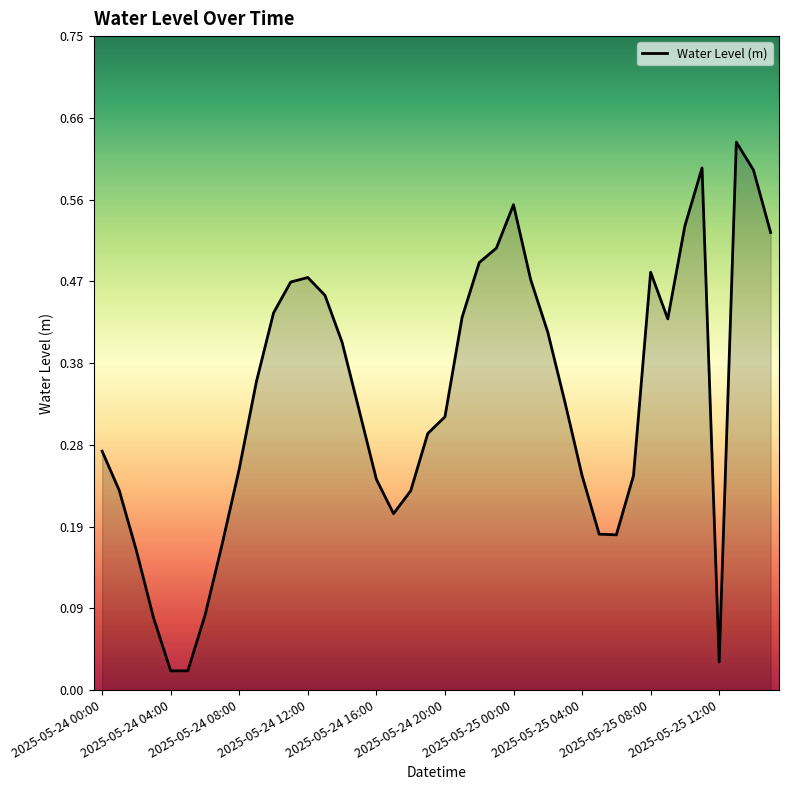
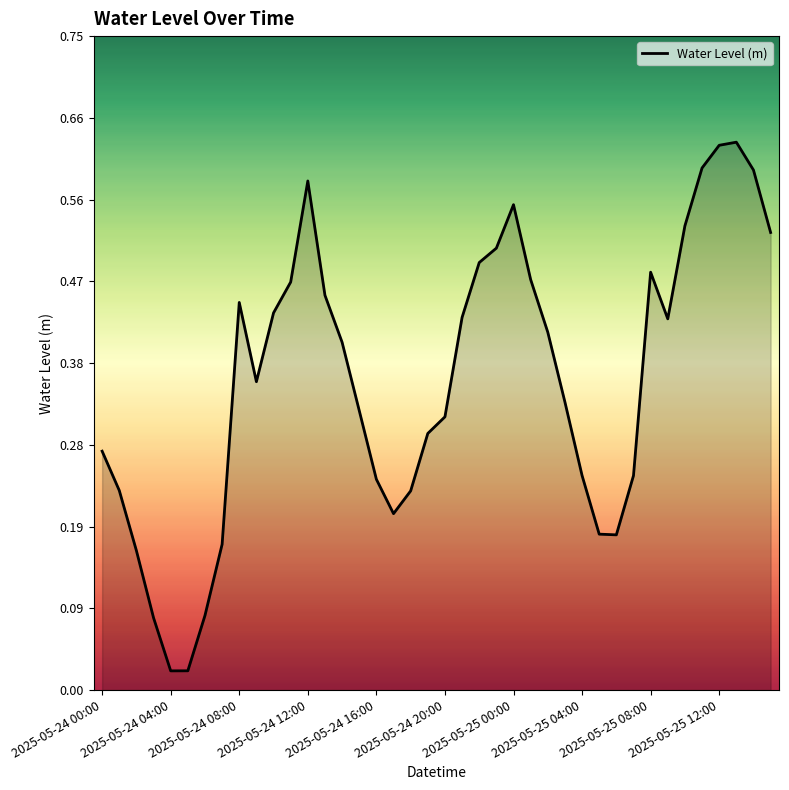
2025-05-24 08:00: 0.25 -> 0.44
2025-05-24 12:00: 0.47 -> 0.58
2025-05-25 12:00: 0.03 -> 0.62
